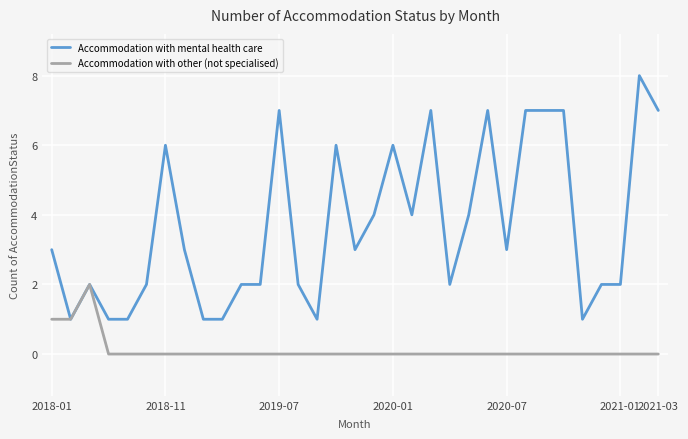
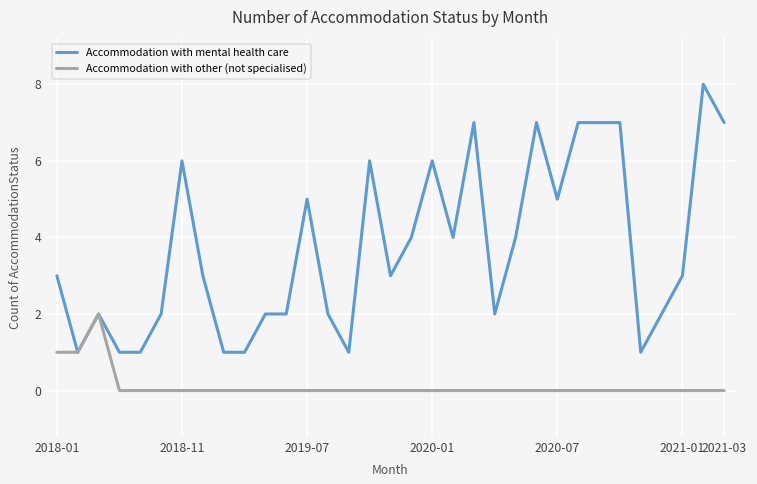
Accommodation with mental health care, 2019-07: 7 -> 5
Accommodation with mental health care, 2020-07: 3 -> 5
Accommodation with mental health care, 2021-01: 2 -> 3
